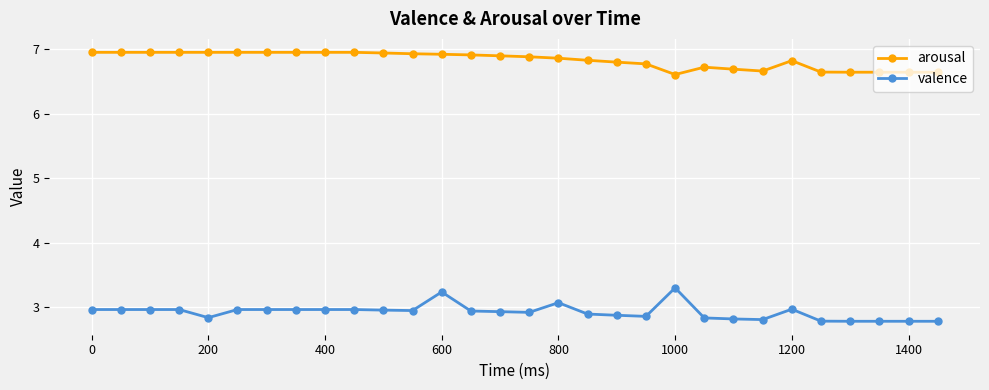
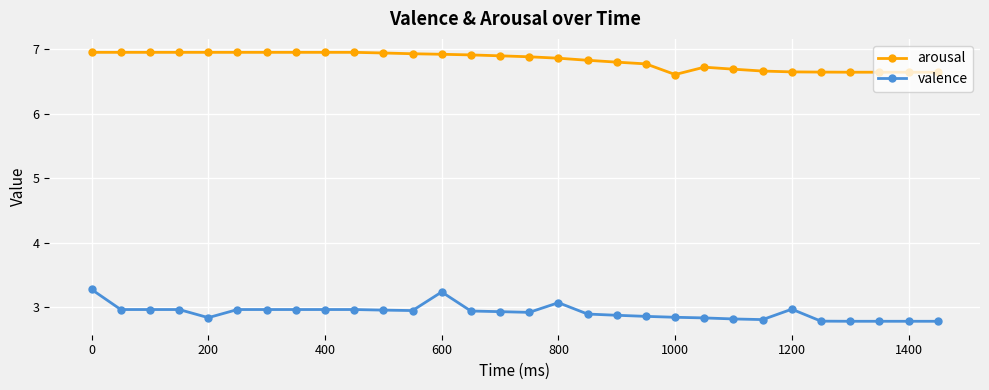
valence, 0: 3.0 -> 3.3
valence, 1000: 3.3 -> 2.8
arousal, 1200: 6.8 -> 6.6
